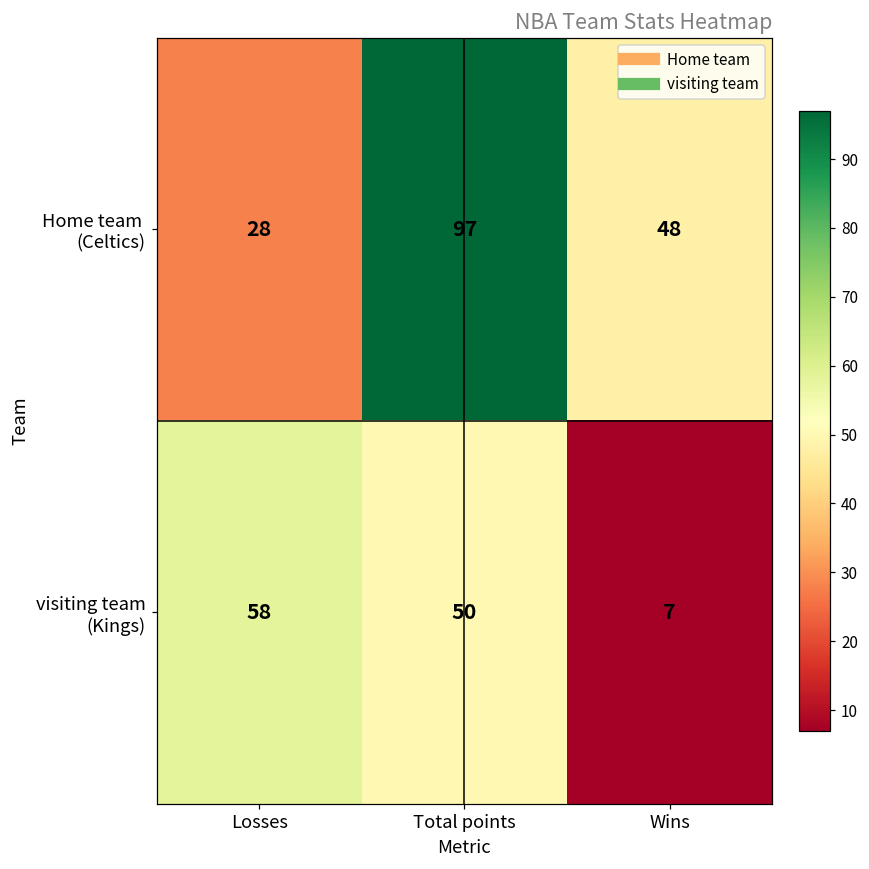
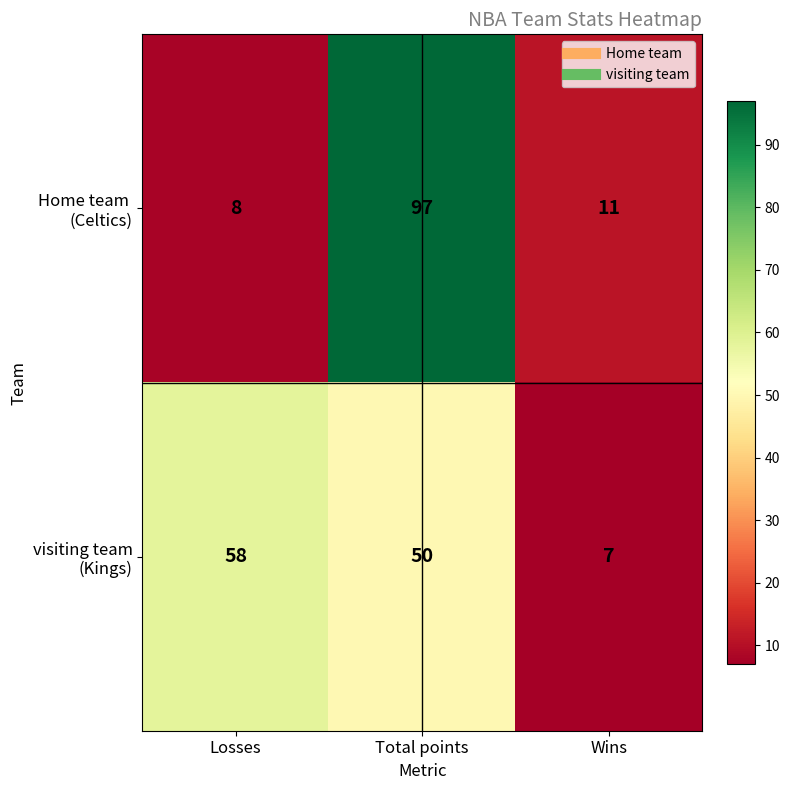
Home team (Celtics), Losses: 28 -> 8
Home team (Celtics), Wins: 48 -> 11
